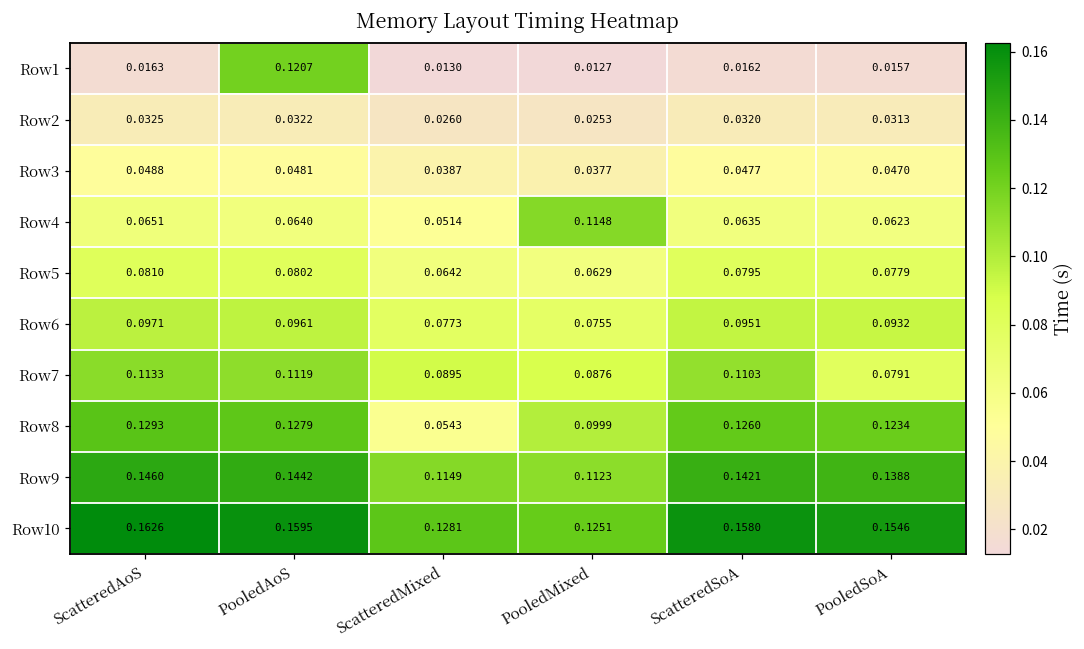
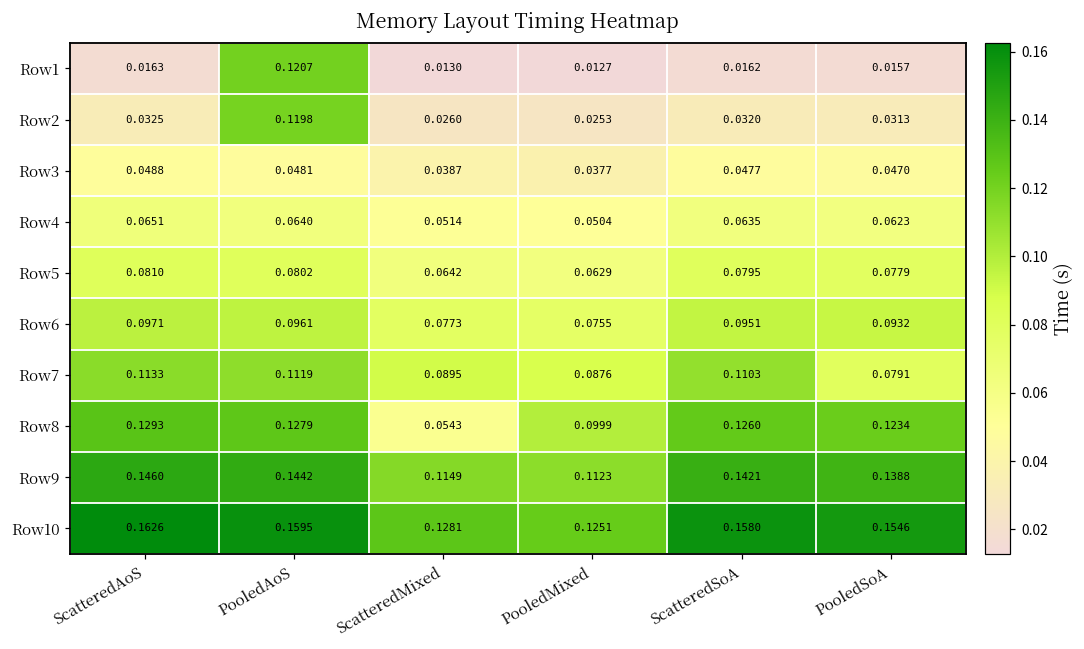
Row2, PooledAoS: 0.0322 -> 0.1198
Row4, PooledMixed: 0.1148 -> 0.0504
